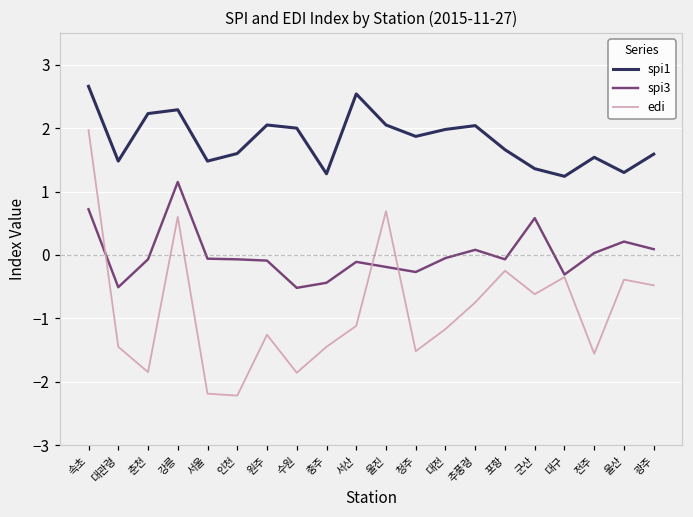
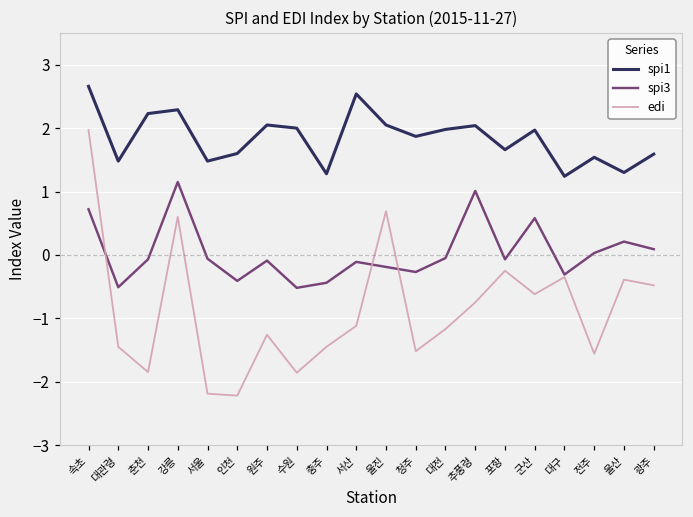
spi3, 인천: -0.1 -> -0.4
spi3, 추풍령: 0.1 -> 1.0
spi1, 군산: 1.4 -> 2.0
